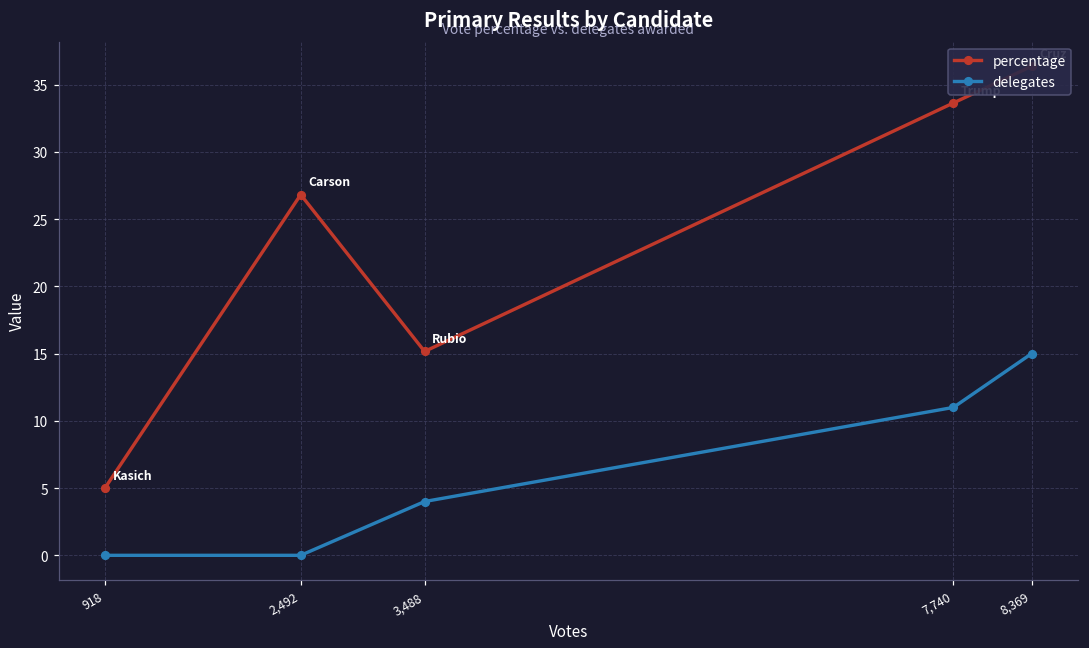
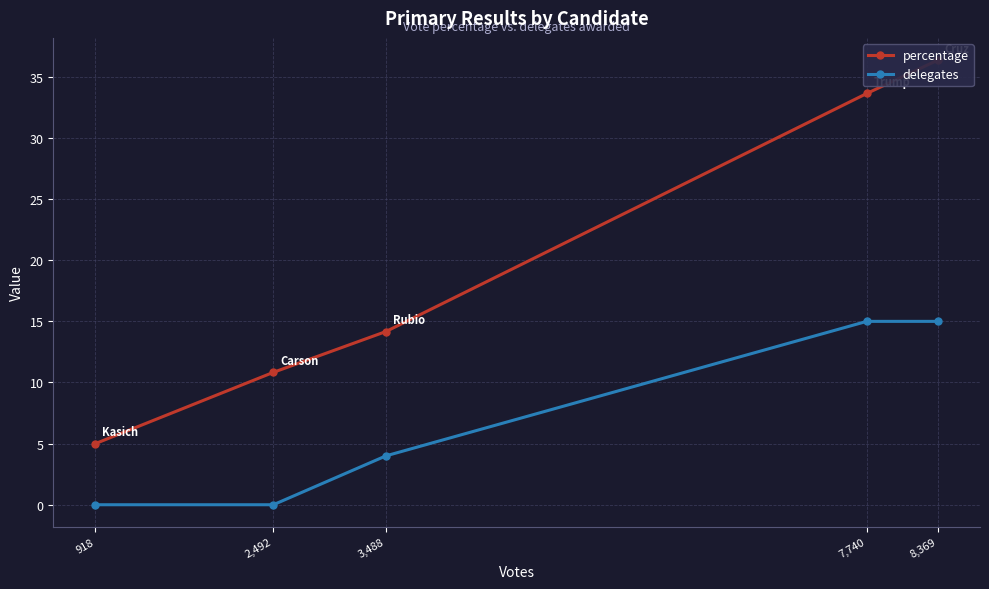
percentage, 2,492: 26.8 -> 10.8
percentage, 3,488: 15.2 -> 14.2
delegates, 7,740: 11 -> 15
